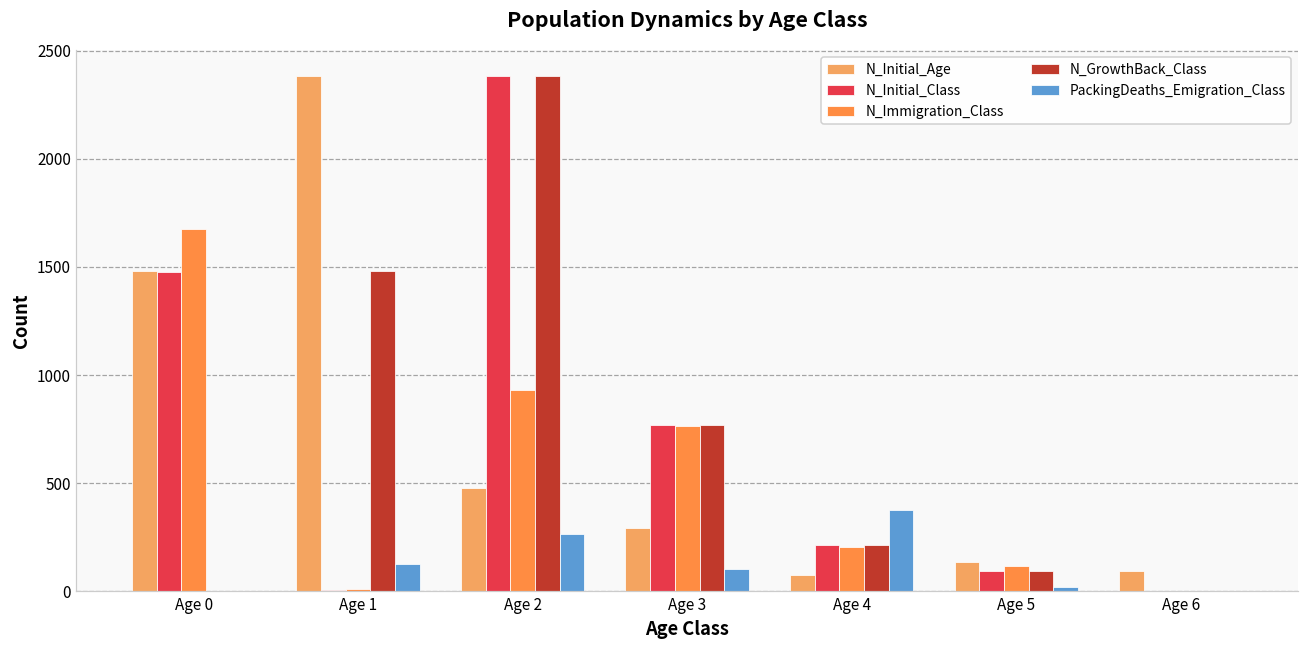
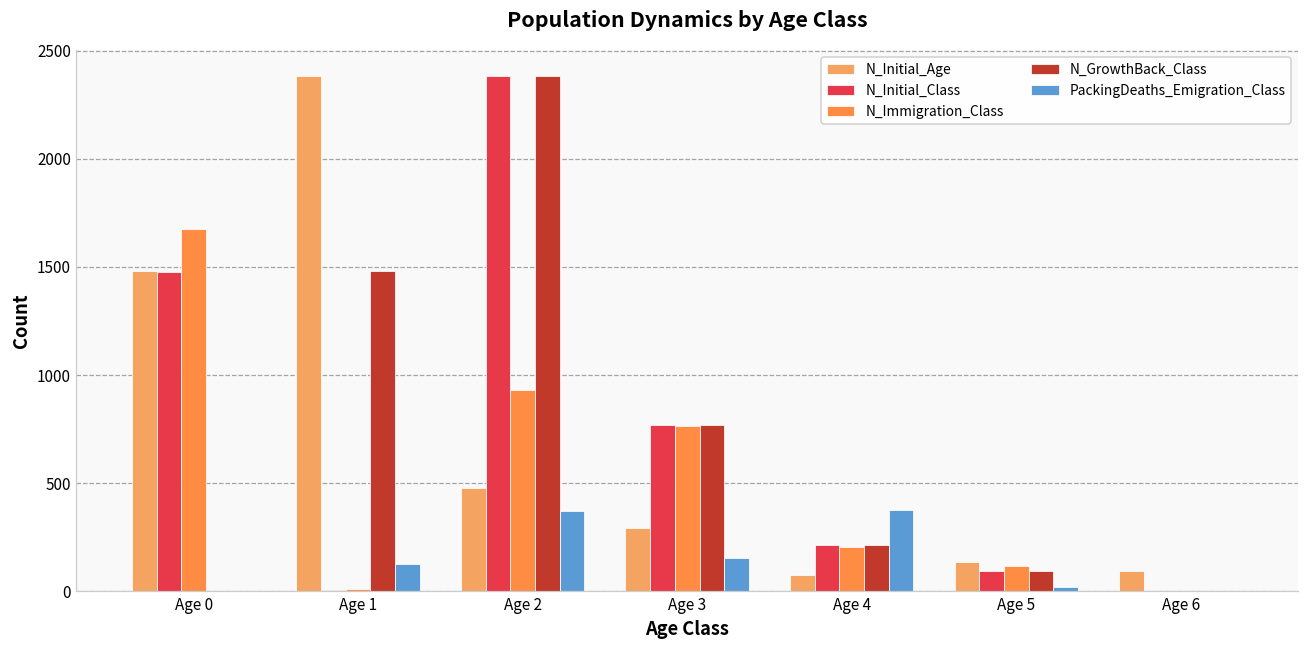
PackingDeaths_Emigration_Class, Age 2: 260 -> 370
PackingDeaths_Emigration_Class, Age 3: 110 -> 160
